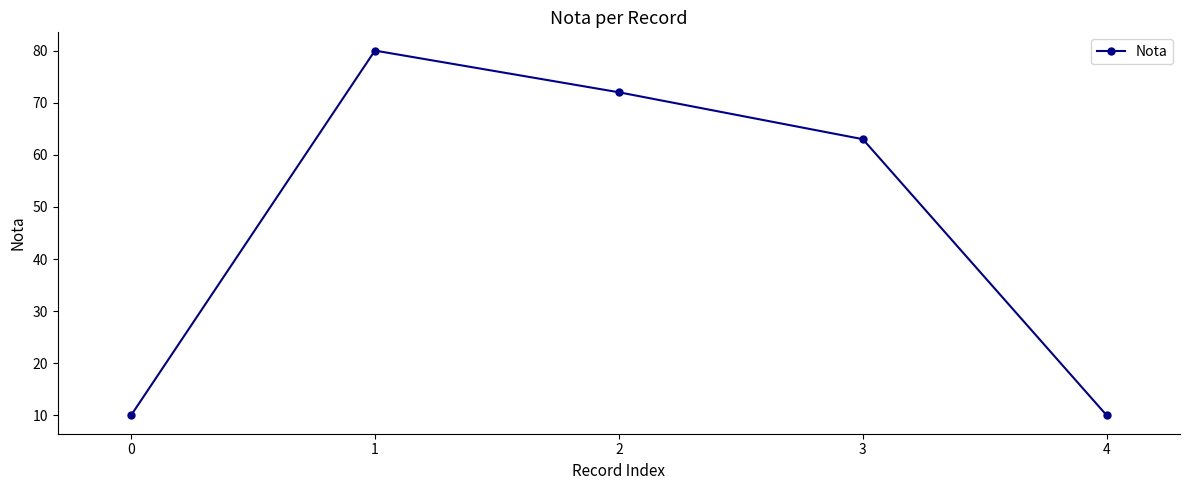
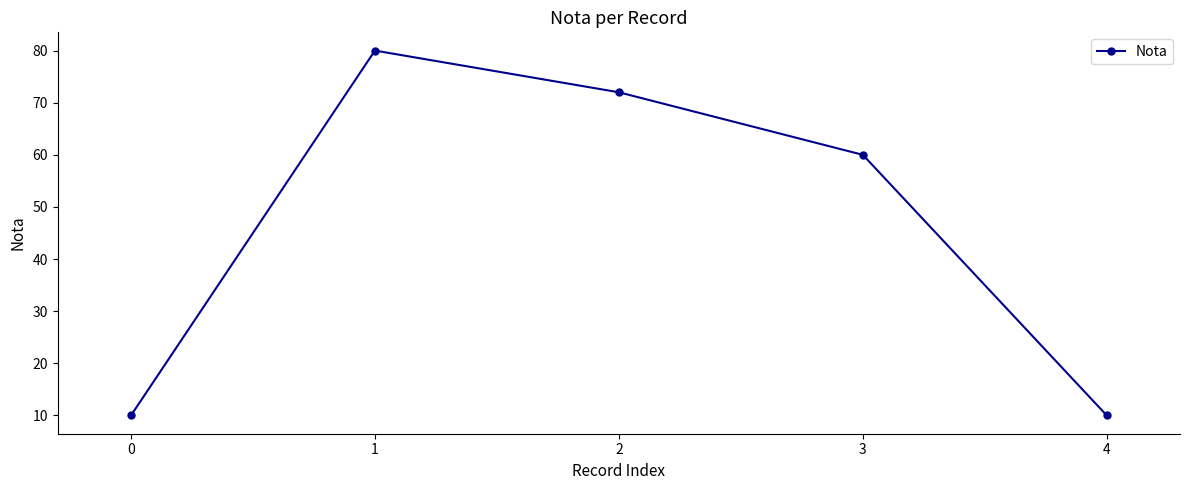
3: 63 -> 60
